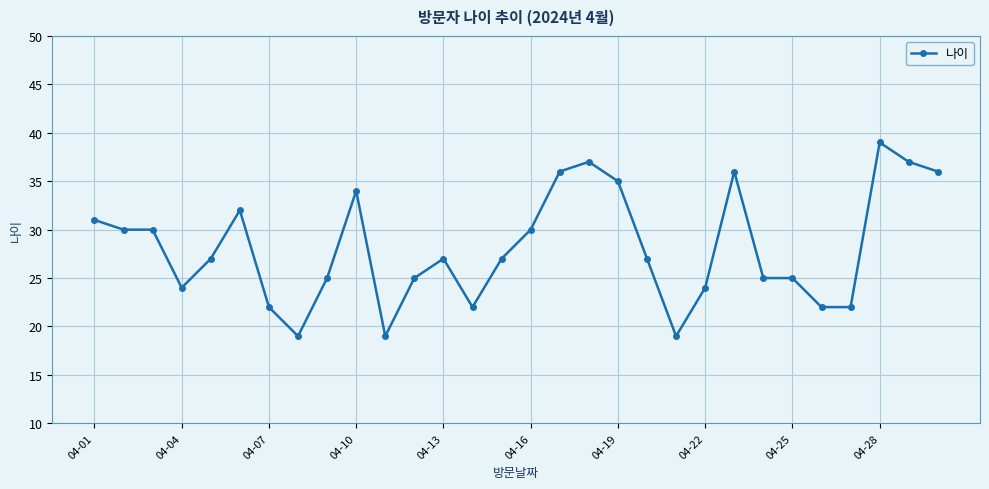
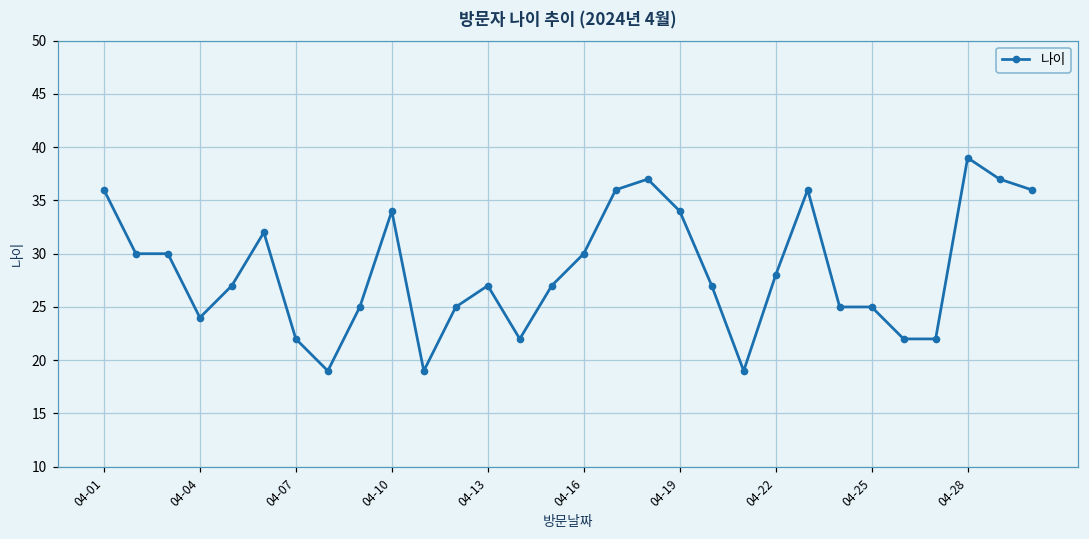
04-01: 31 -> 36
04-19: 35 -> 34
04-22: 24 -> 28
